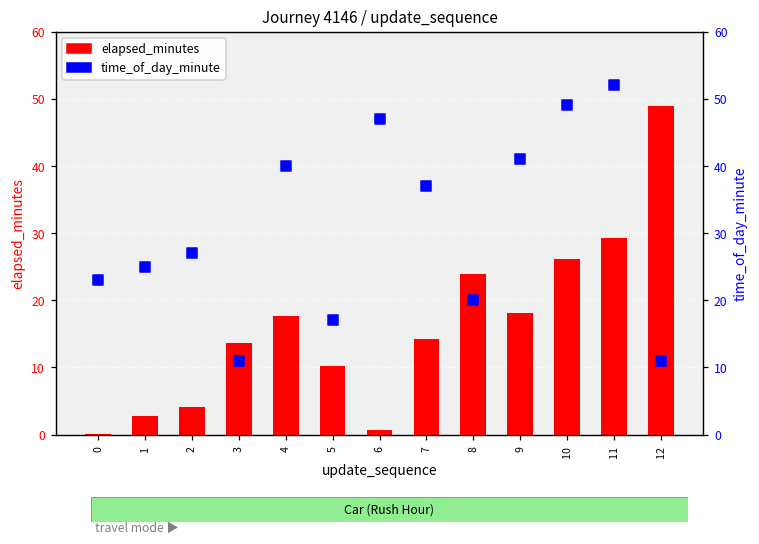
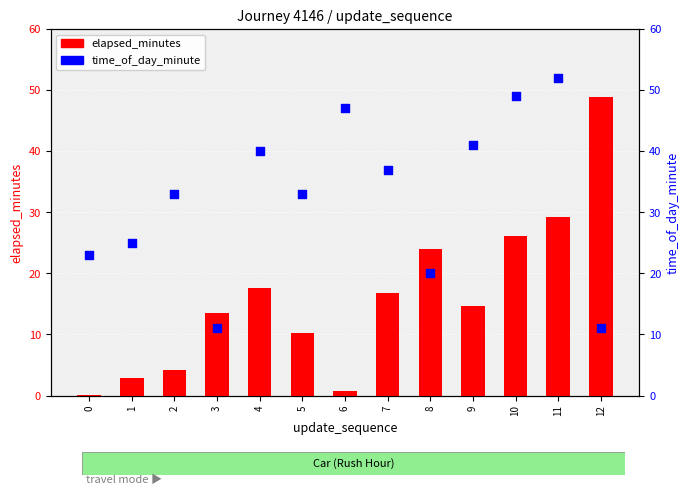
elapsed_minutes, 7: 14 -> 17
elapsed_minutes, 9: 18 -> 15
time_of_day_minute, 2: 27 -> 33
time_of_day_minute, 5: 17 -> 33
